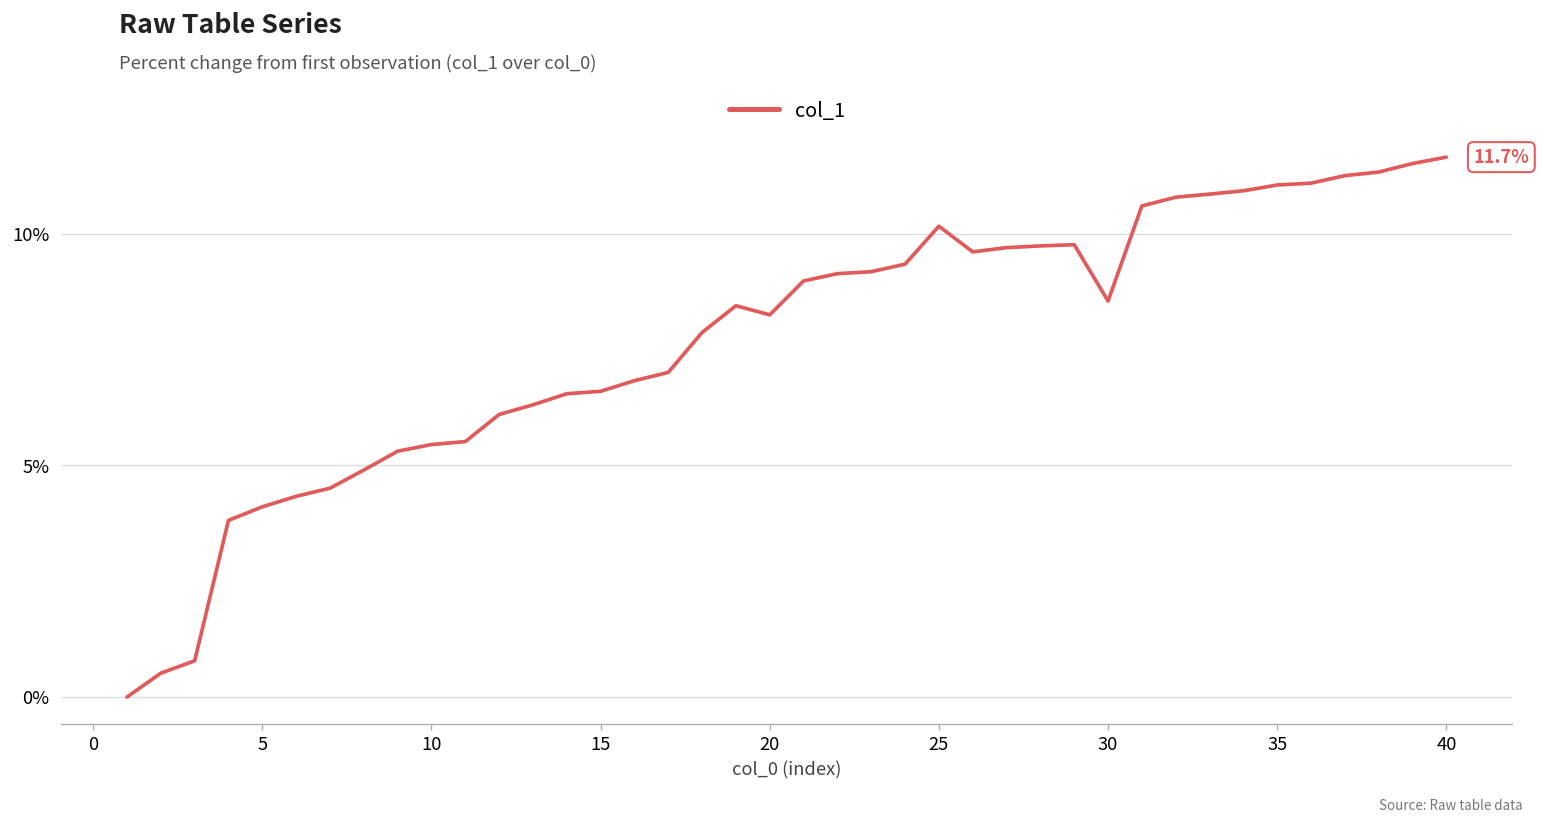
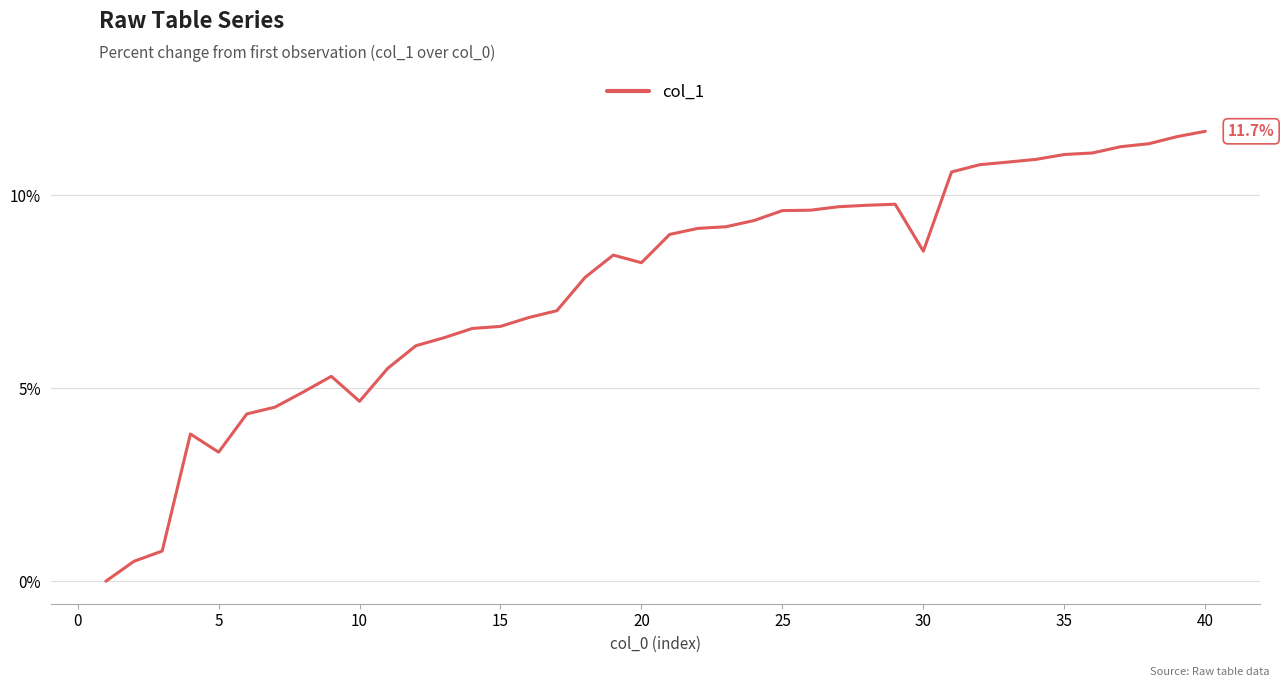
5: 4.1% -> 3.3%
10: 5.5% -> 4.7%
25: 10.2% -> 9.6%
